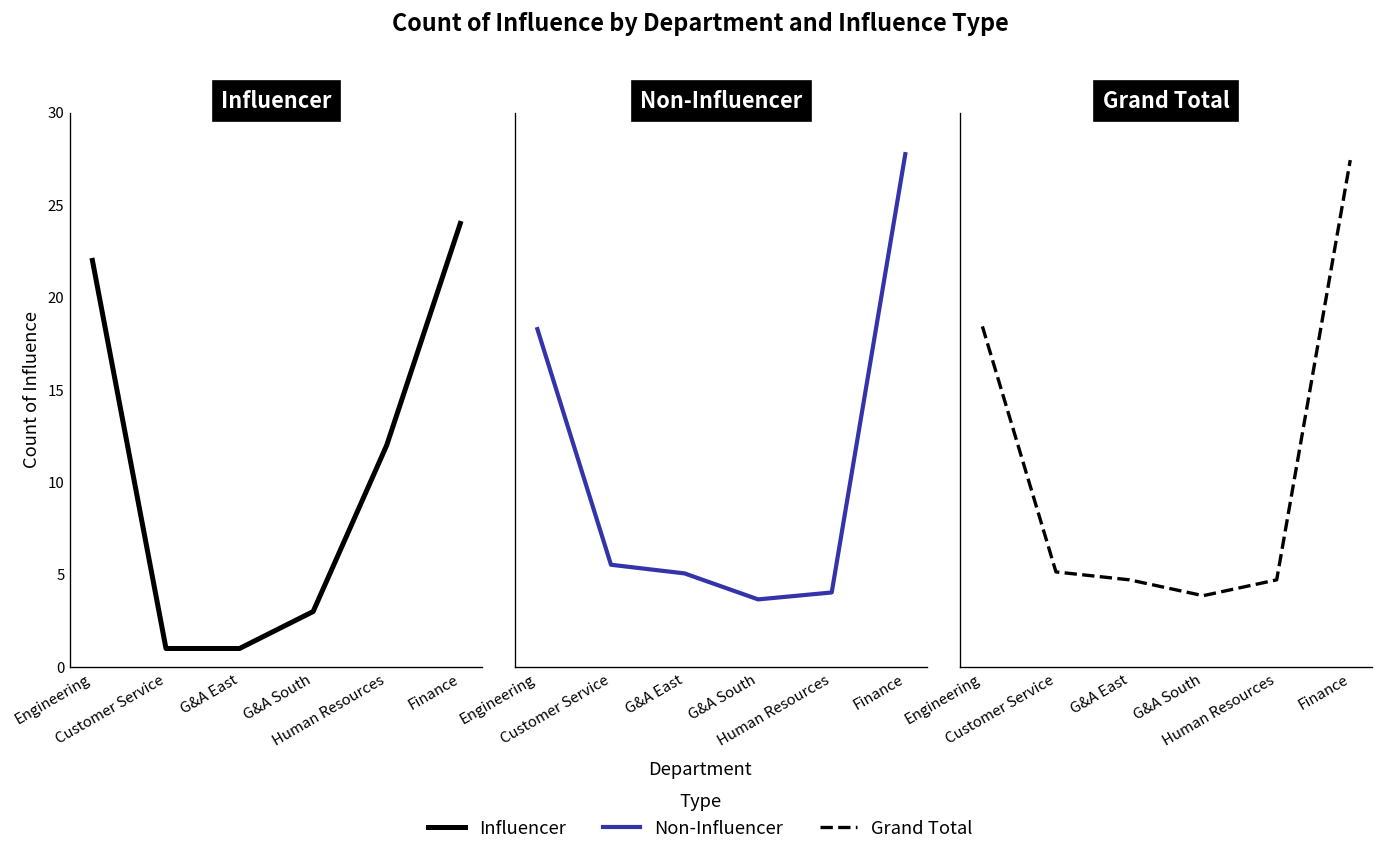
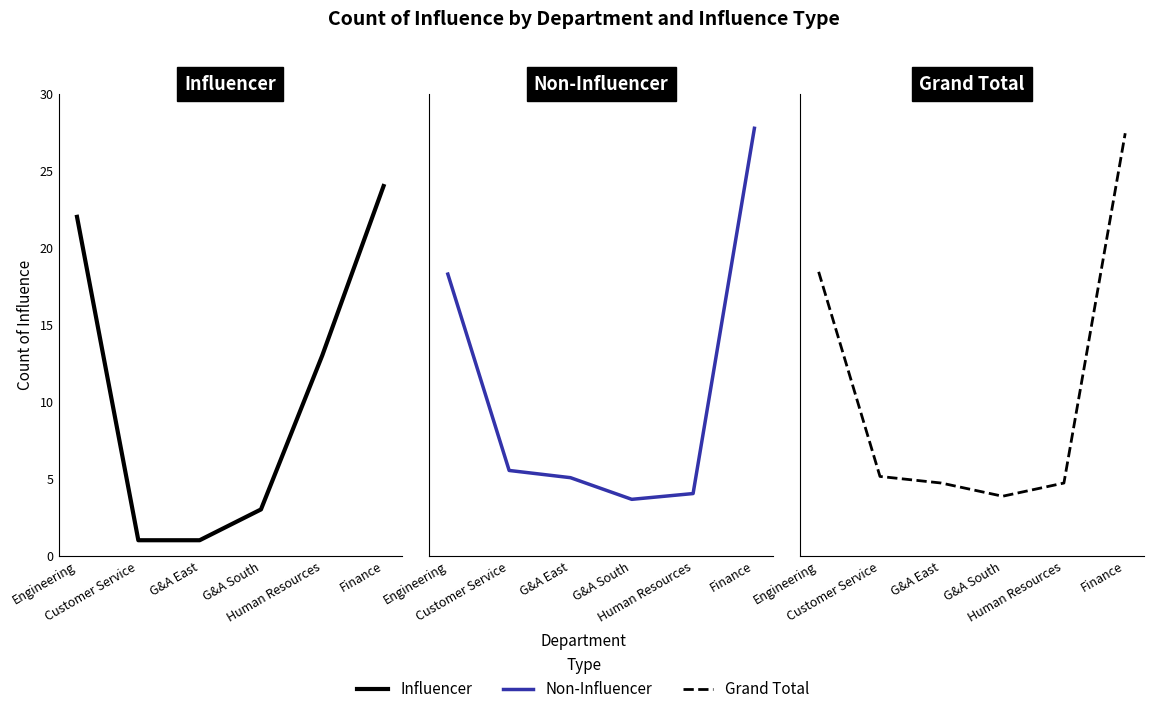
Influencer, Human Resources: 12 -> 13
